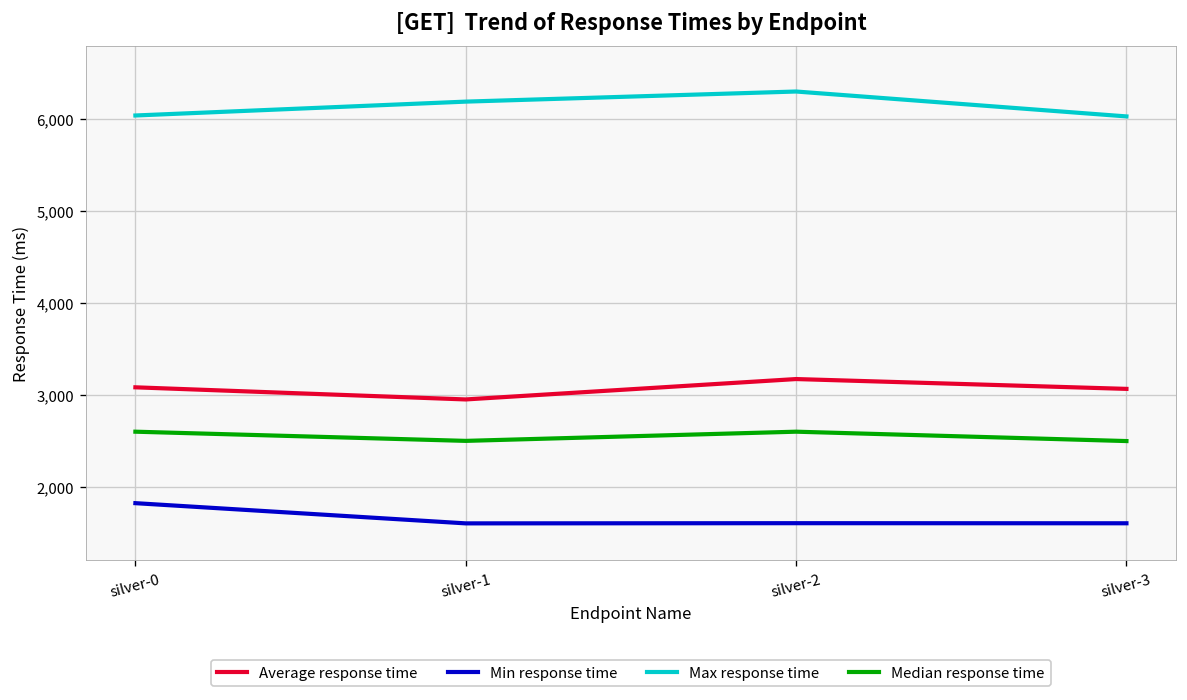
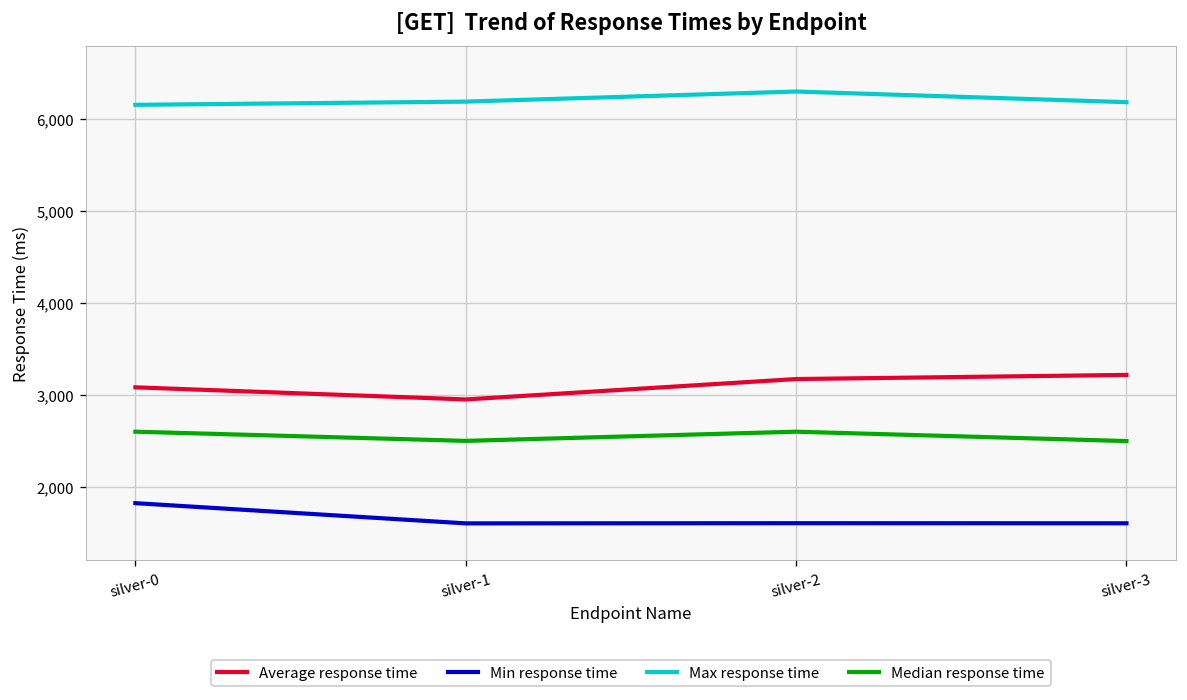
Max response time, silver-0: 6,000 -> 6,200
Average response time, silver-3: 3,100 -> 3,200
Max response time, silver-3: 6,000 -> 6,200
